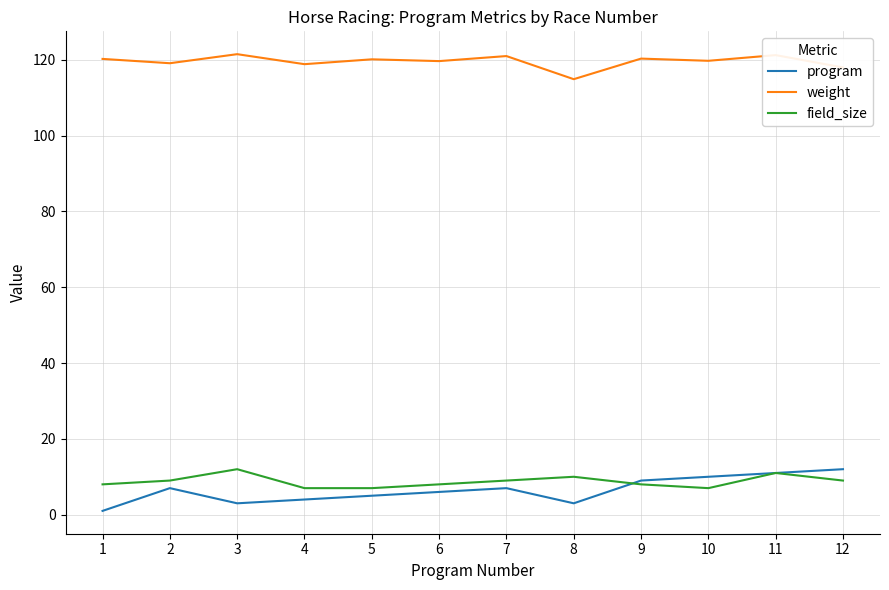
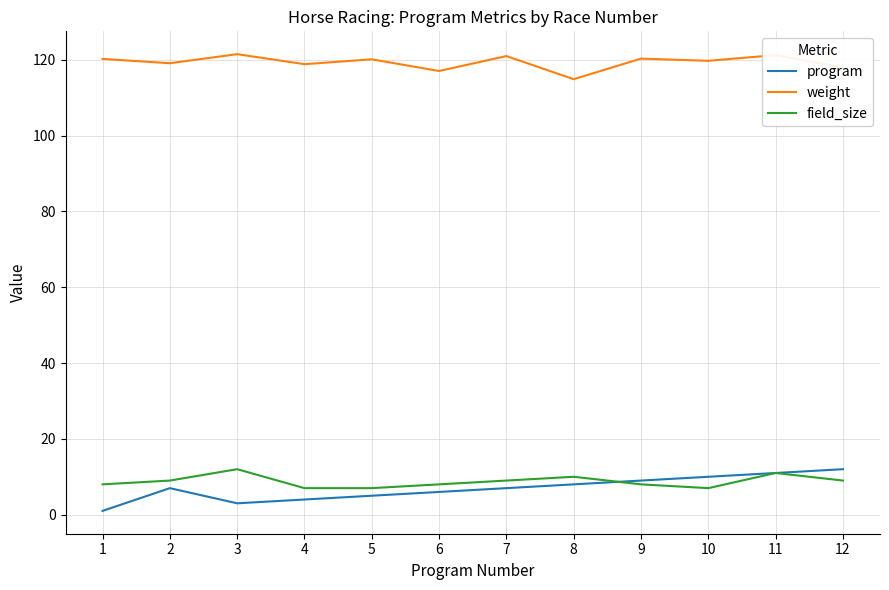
weight, 6: 120 -> 117
program, 8: 3 -> 8
